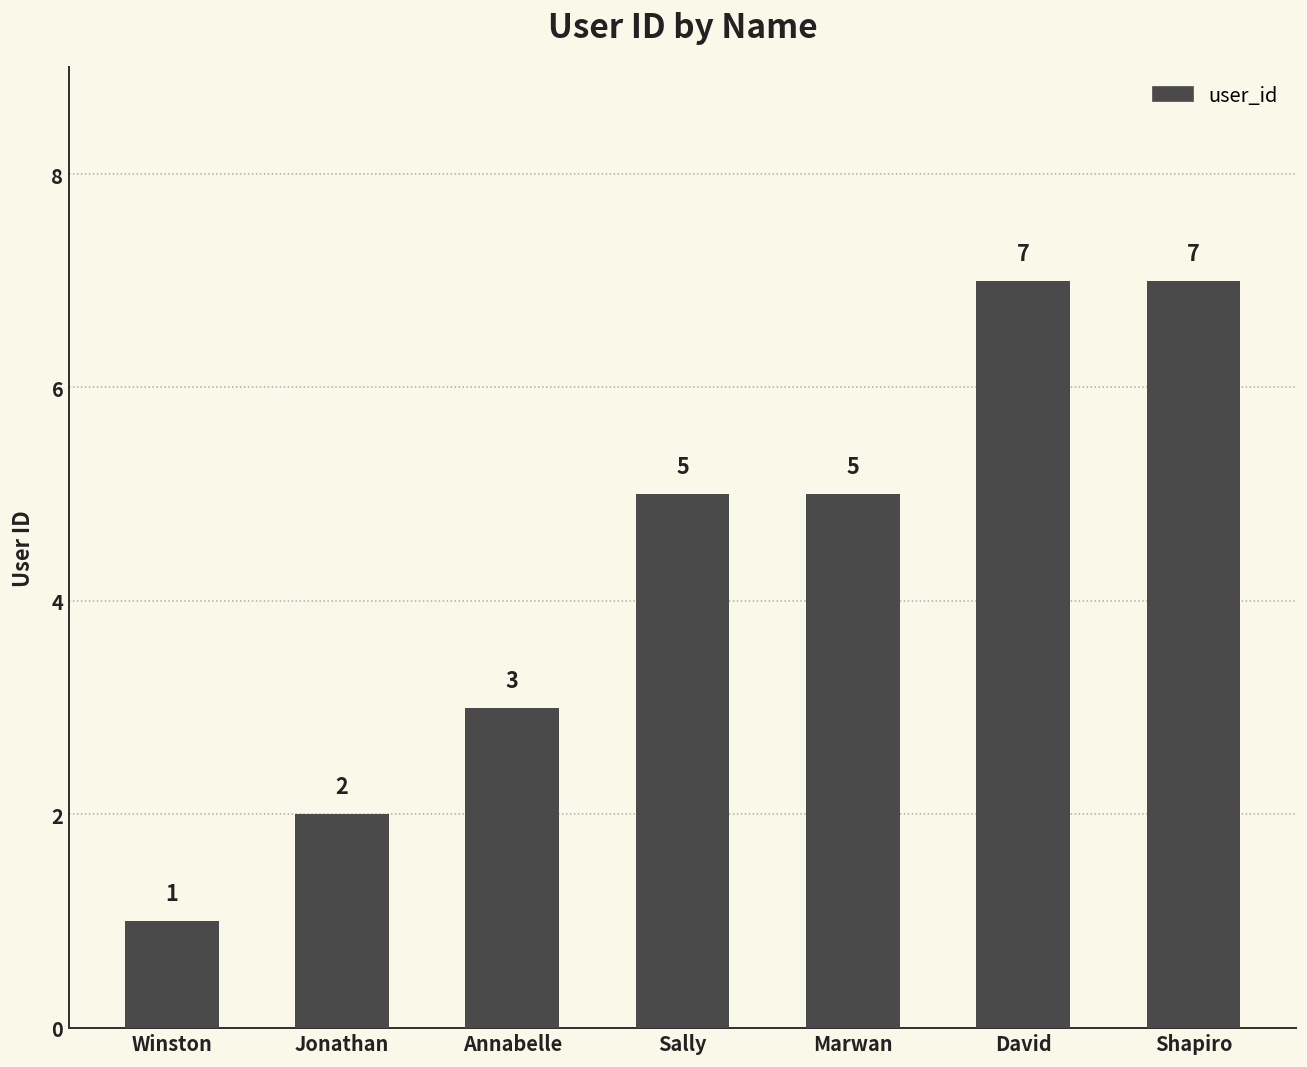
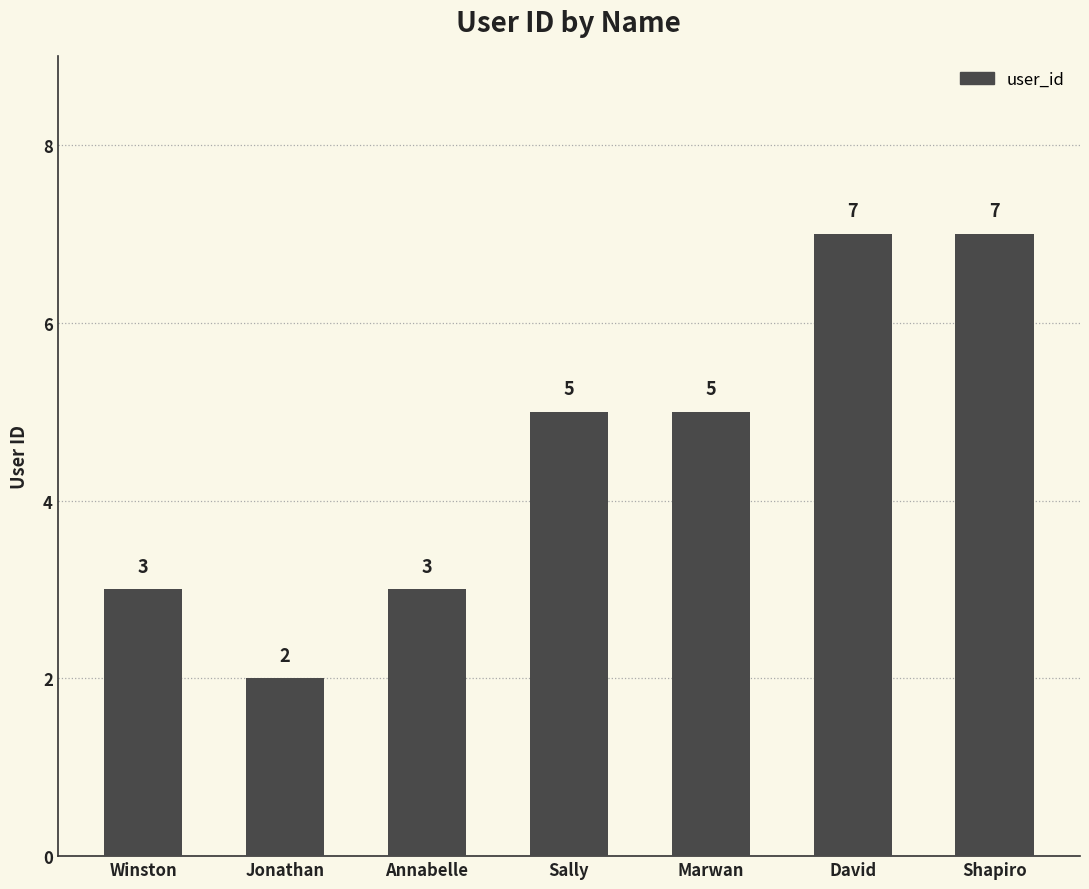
Winston: 1 -> 3
